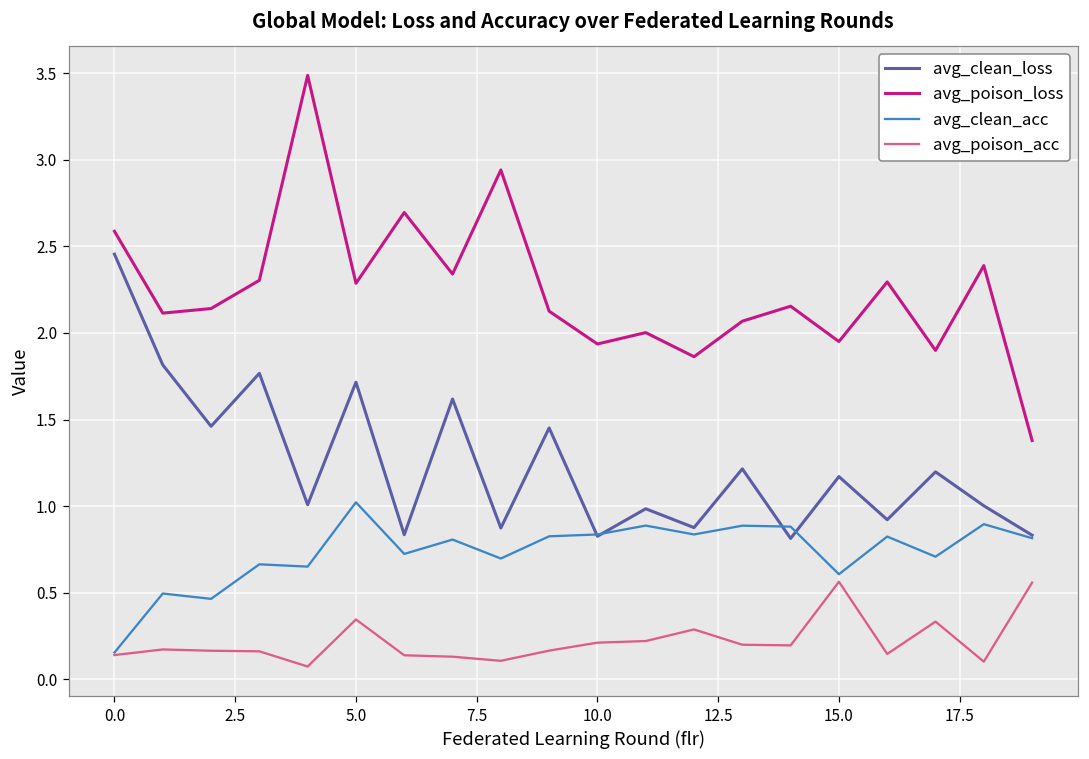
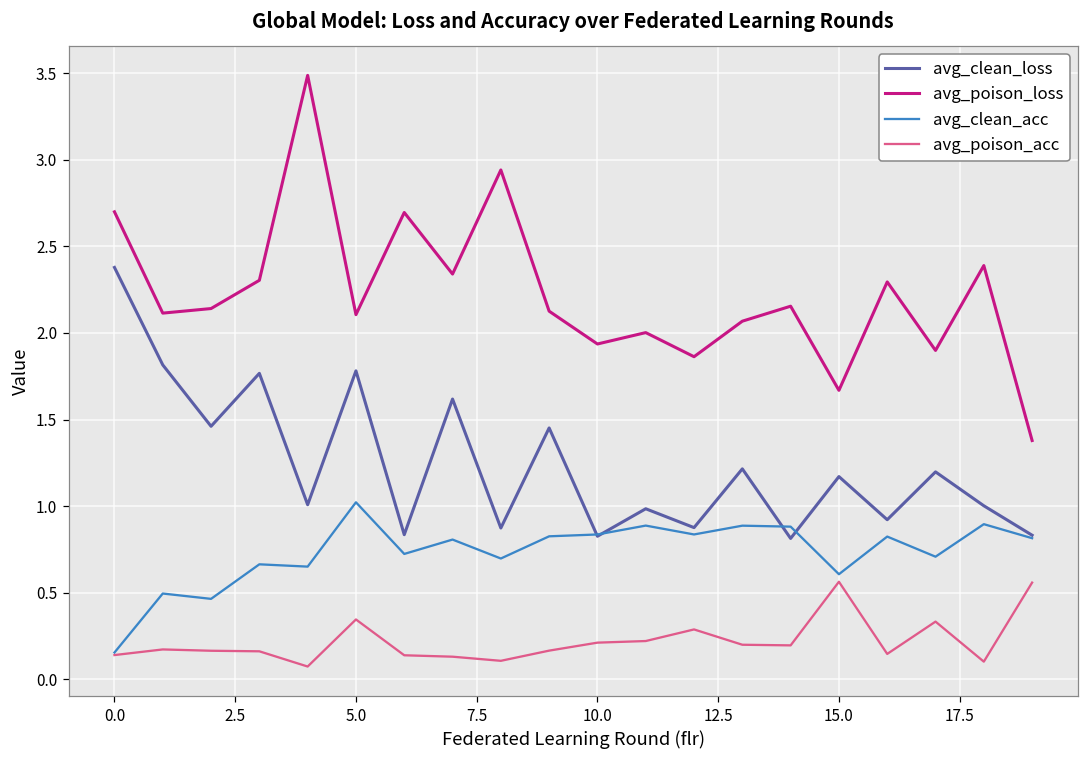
avg_clean_loss, 0.0: 2.45 -> 2.38
avg_poison_loss, 0.0: 2.59 -> 2.70
avg_clean_loss, 5.0: 1.72 -> 1.78
avg_poison_loss, 5.0: 2.29 -> 2.11
avg_poison_loss, 15.0: 1.95 -> 1.67
